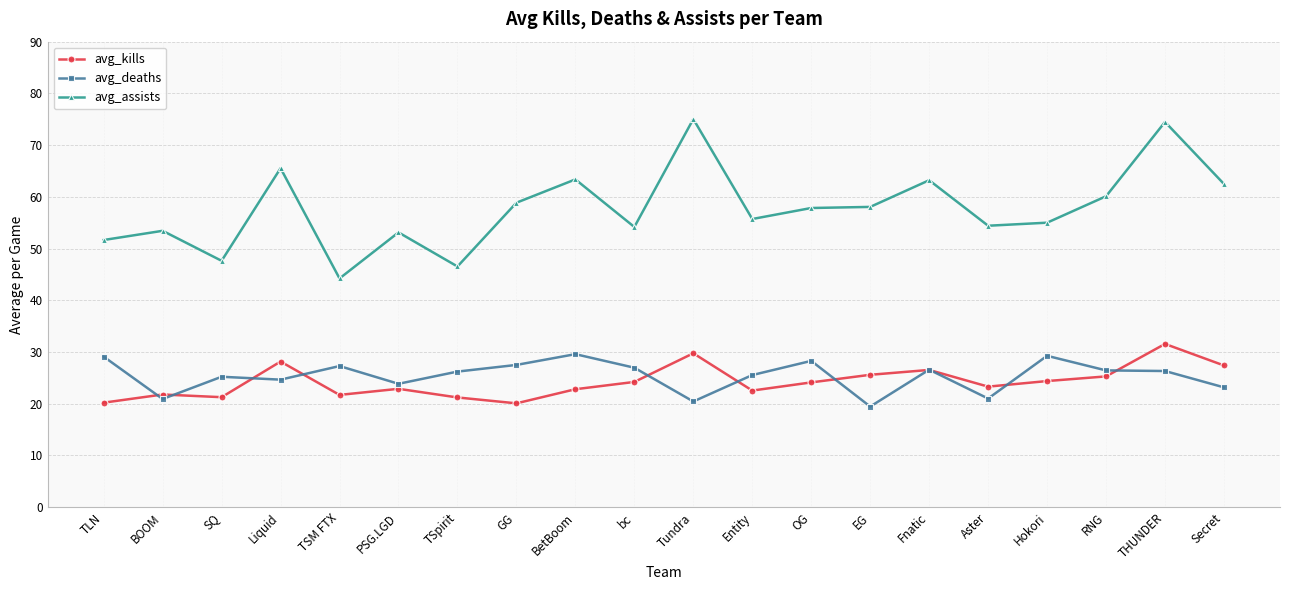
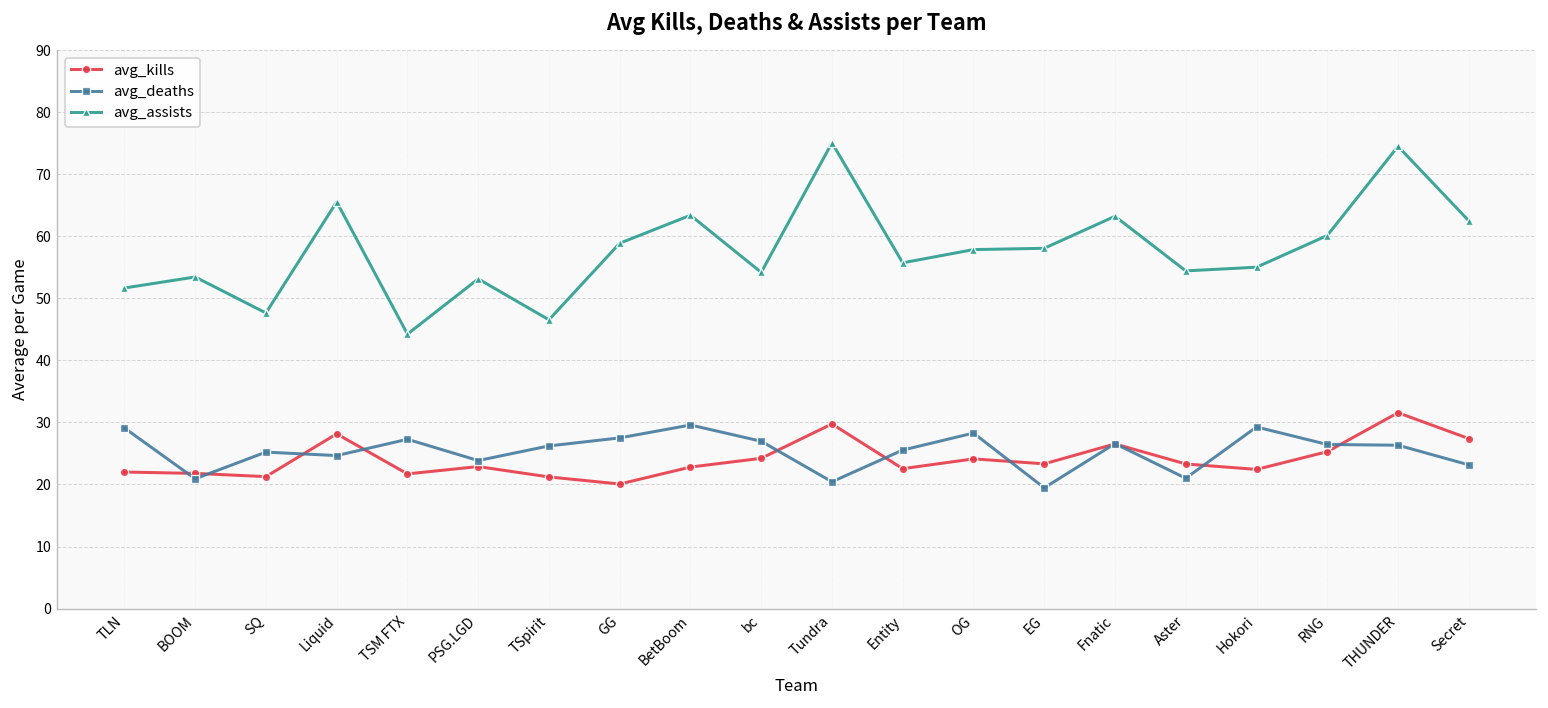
avg_kills, TLN: 20 -> 22
avg_kills, EG: 26 -> 23
avg_kills, Hokori: 24 -> 22
